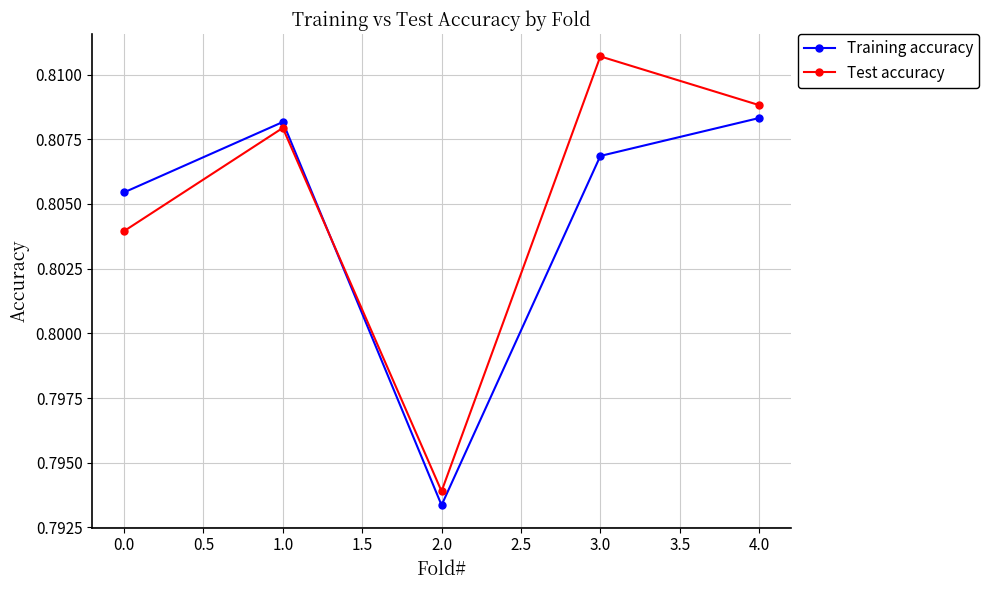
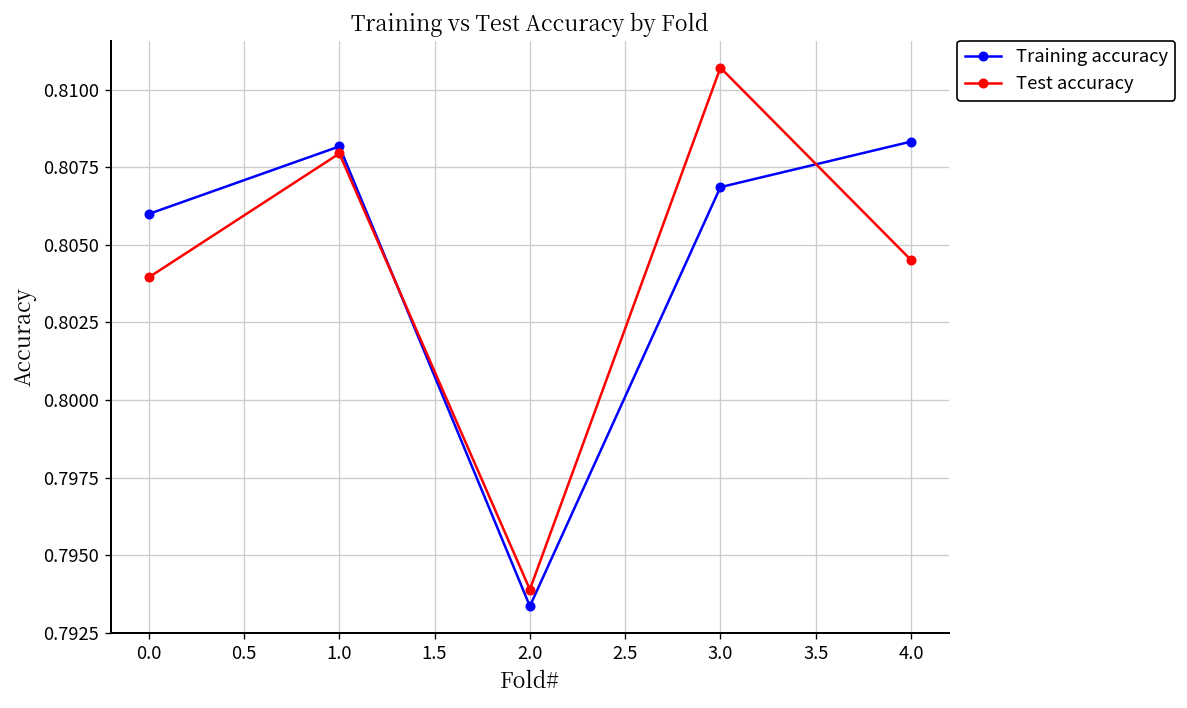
Training accuracy, 0.0: 0.8054 -> 0.8060
Test accuracy, 4.0: 0.8088 -> 0.8045
